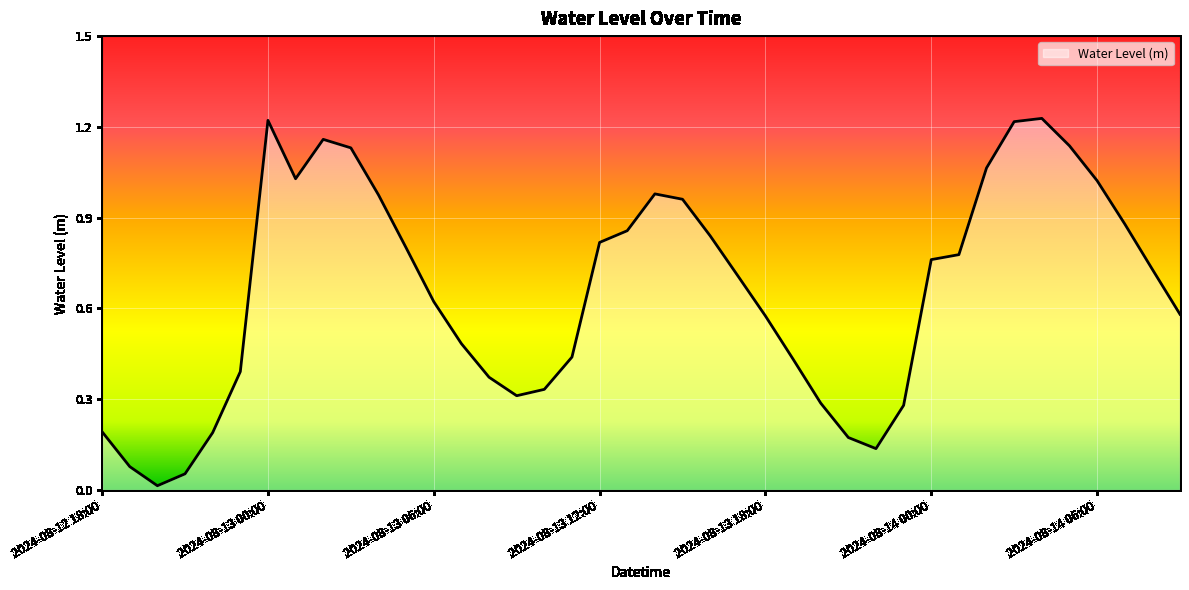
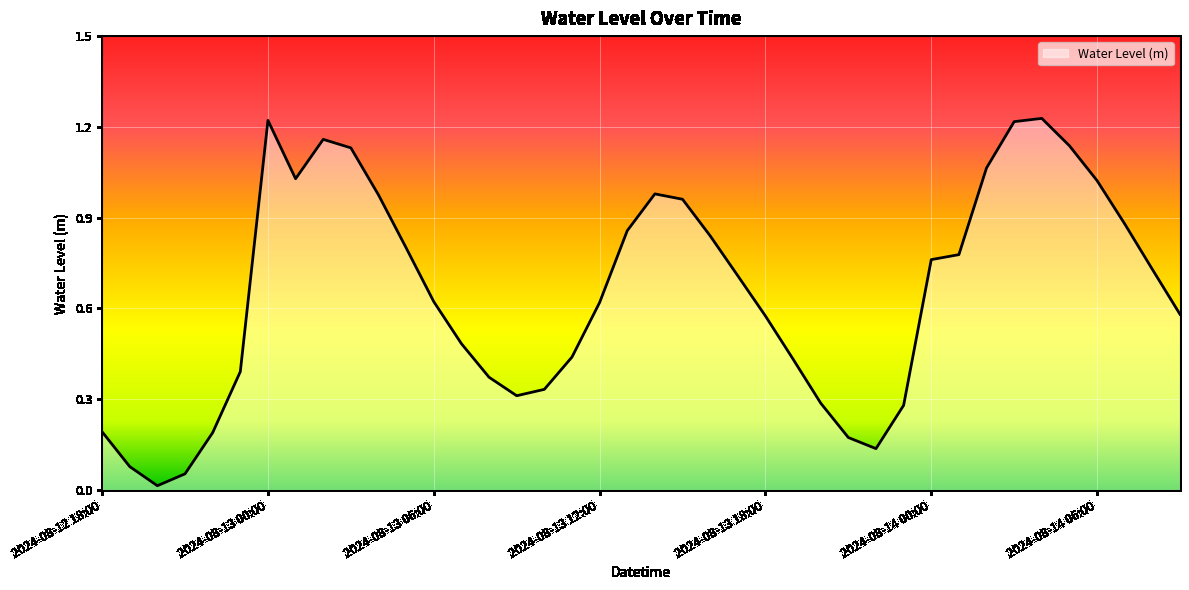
2024-08-13 12:00: 0.82 -> 0.62
